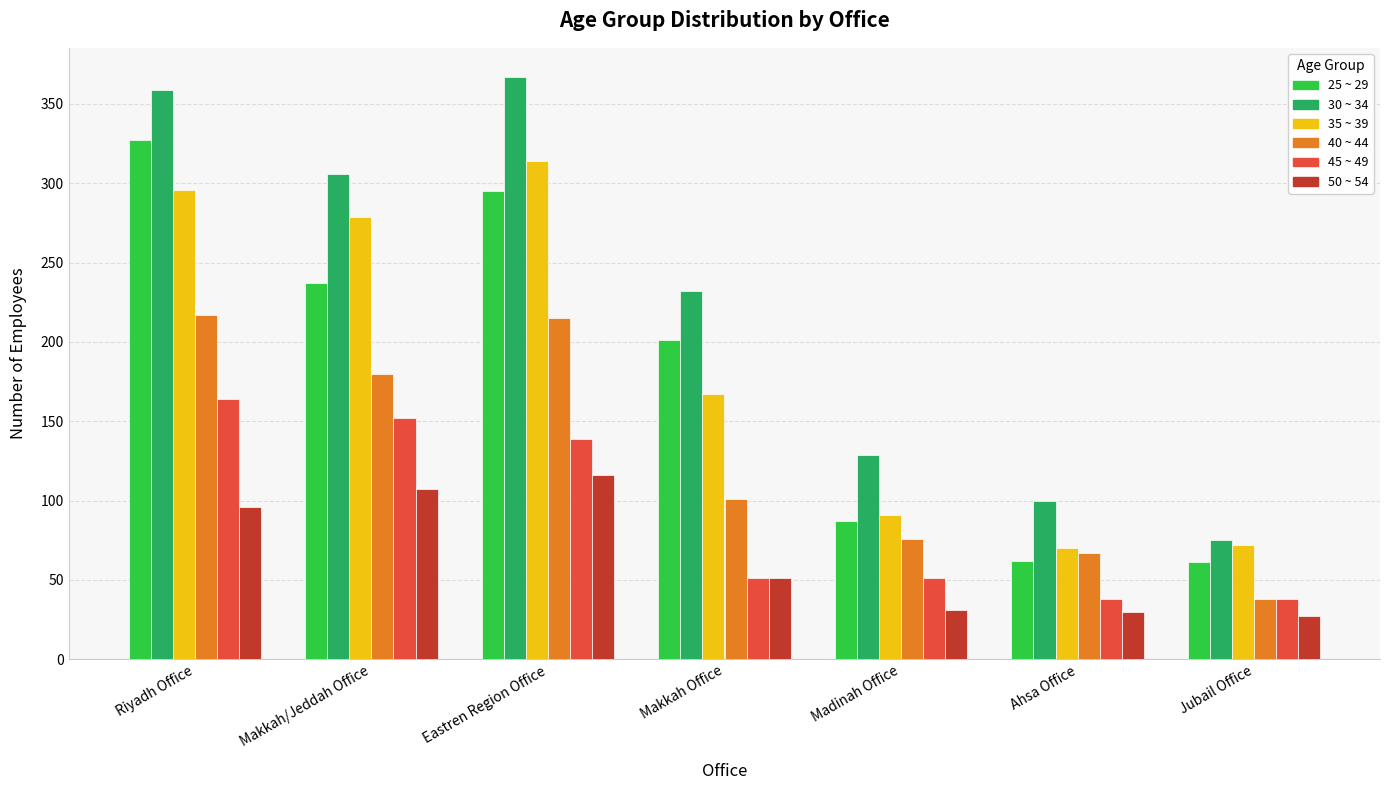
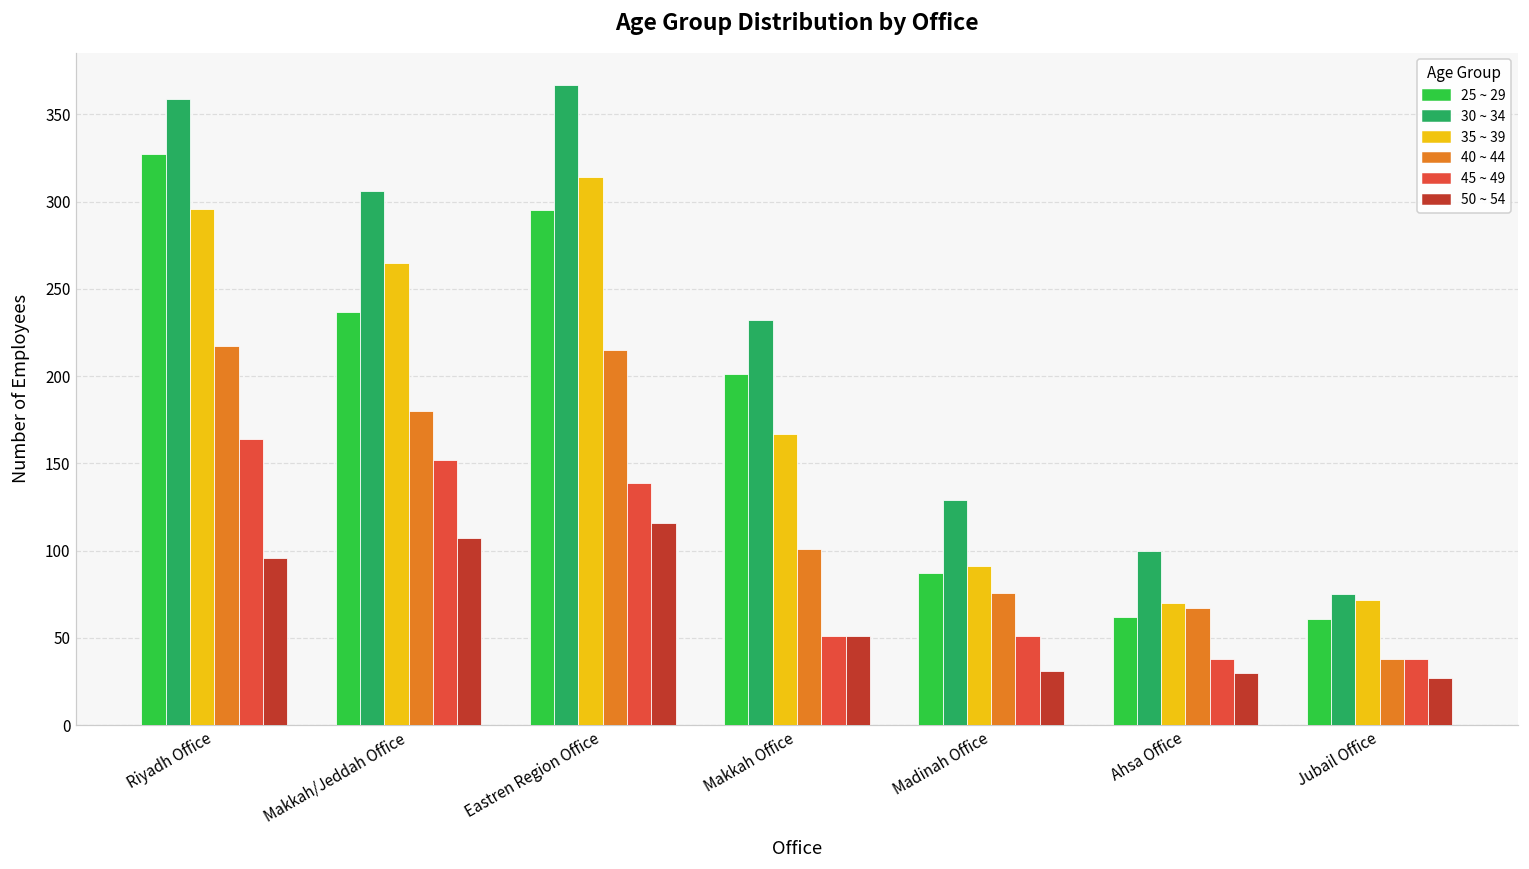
35 ~ 39, Makkah/Jeddah Office: 279 -> 265
